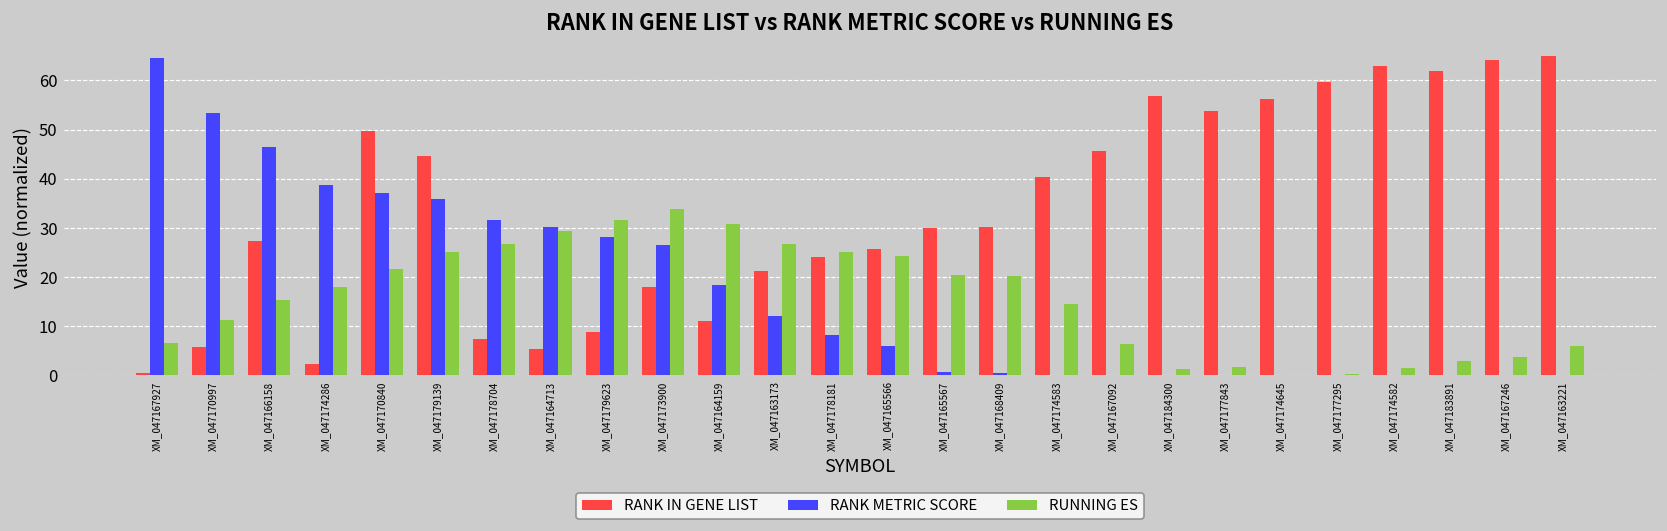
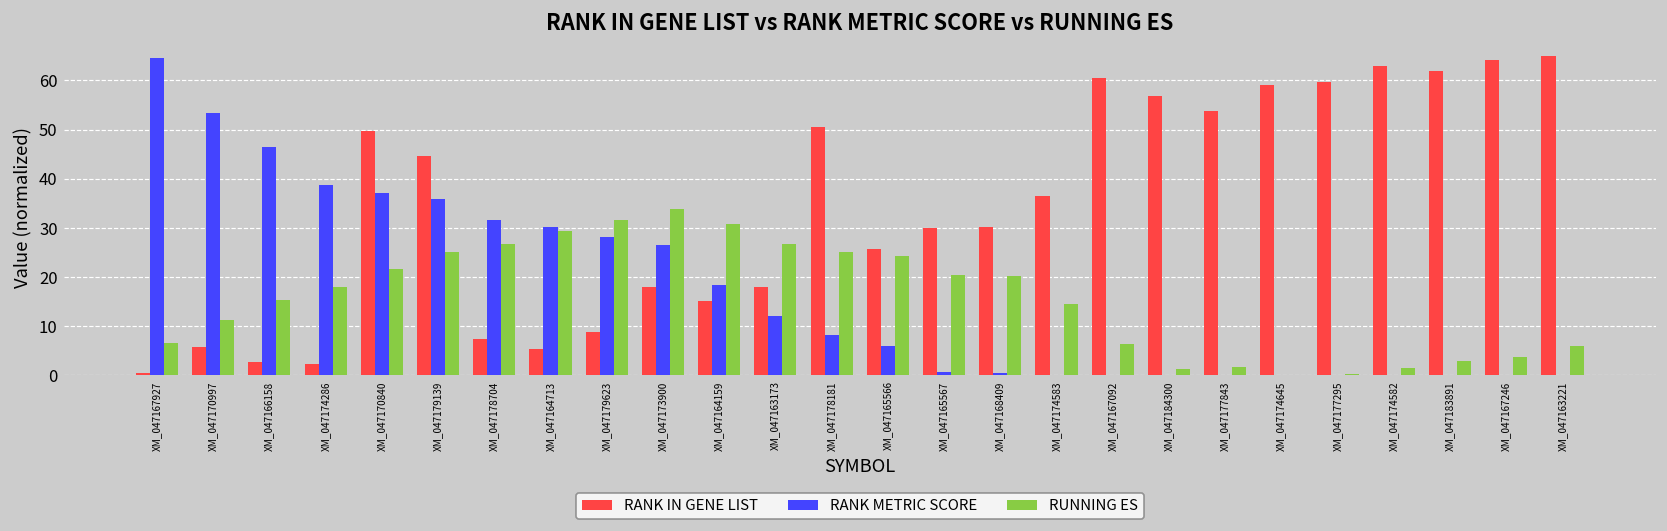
RANK IN GENE LIST, XM_047166158: 27 -> 3
RANK IN GENE LIST, XM_047164159: 11 -> 15
RANK IN GENE LIST, XM_047163173: 21 -> 18
RANK IN GENE LIST, XM_047178181: 24 -> 50
RANK IN GENE LIST, XM_047174583: 40 -> 36
RANK IN GENE LIST, XM_047167092: 46 -> 61
RANK IN GENE LIST, XM_047174645: 56 -> 59
